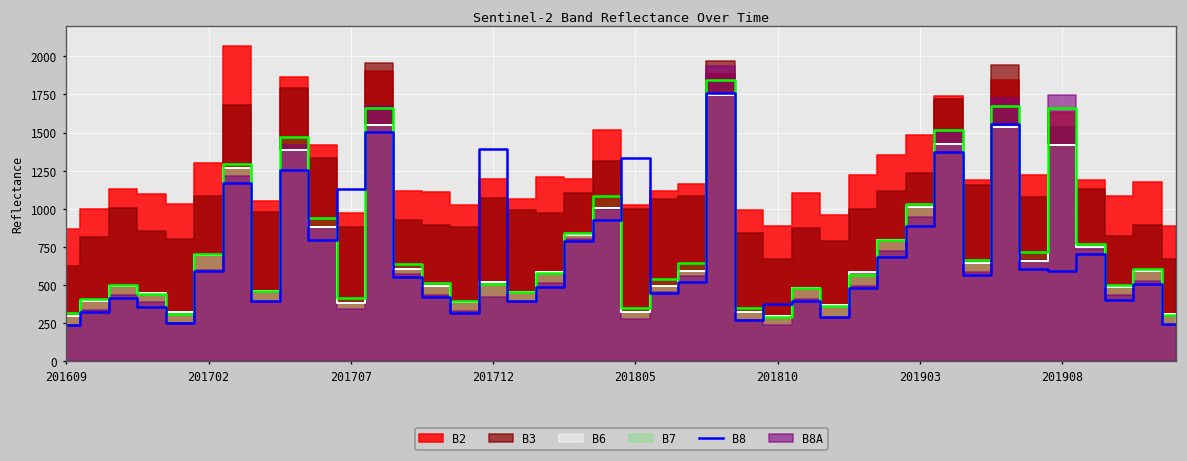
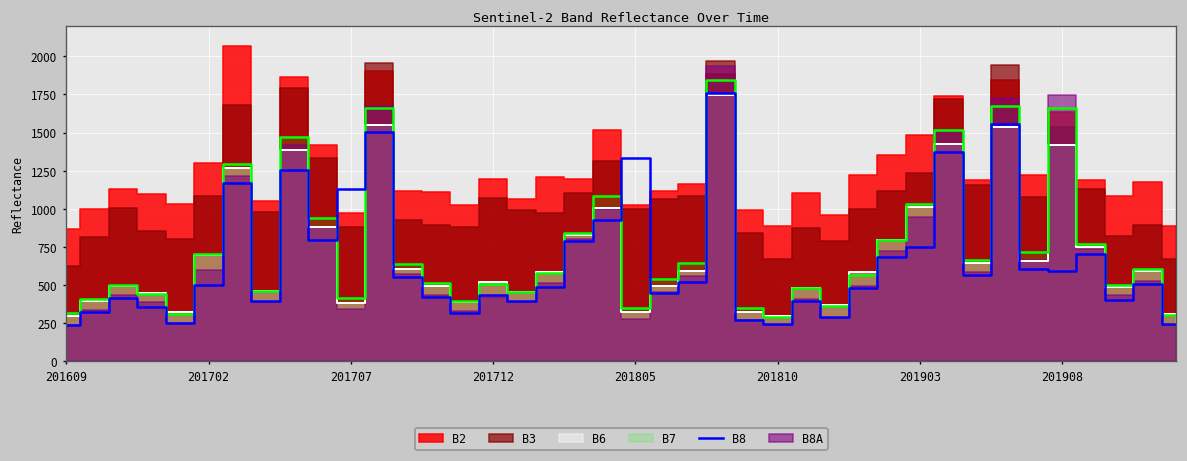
B8, 201702: 600 -> 500
B8, 201712: 1390 -> 430
B8, 201810: 380 -> 250
B8, 201903: 890 -> 750
